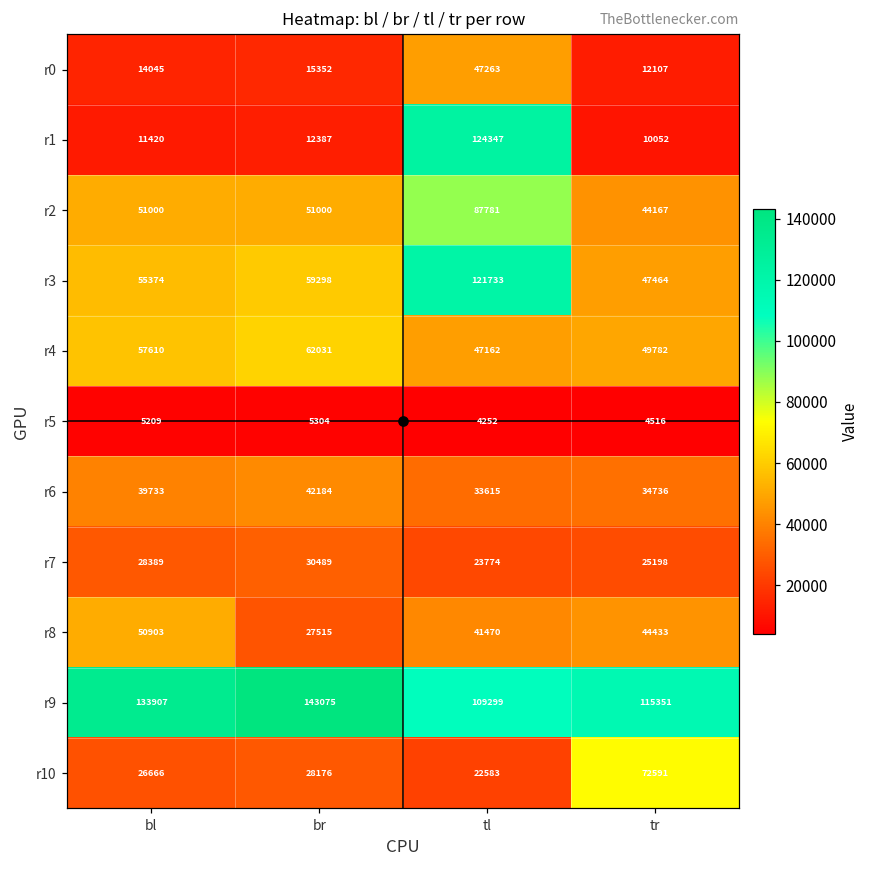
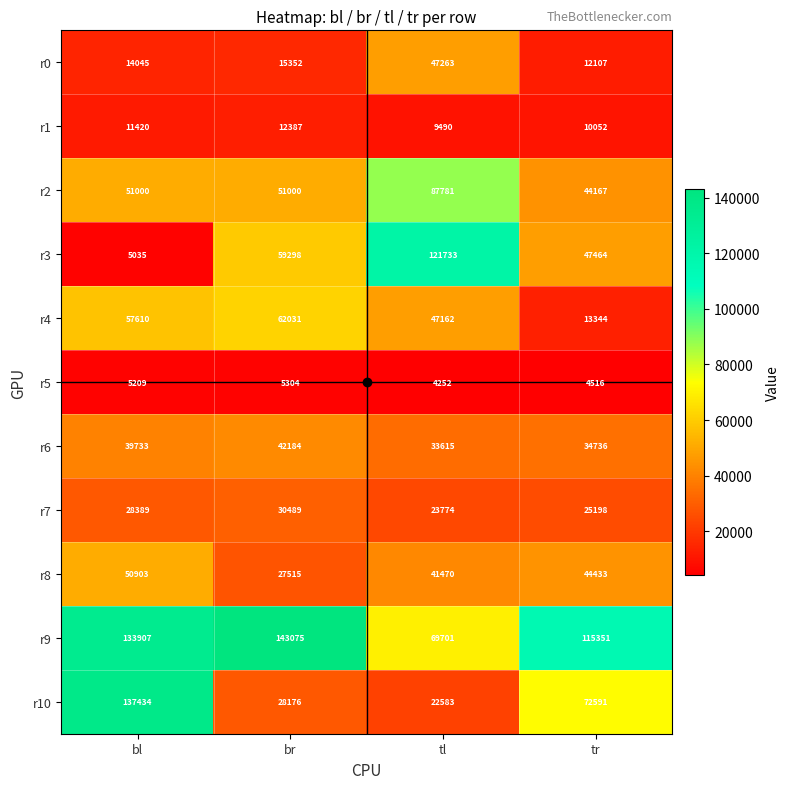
r1, tl: 124347 -> 9490
r3, bl: 55374 -> 5035
r4, tr: 49782 -> 13344
r9, tl: 109299 -> 69701
r10, bl: 26666 -> 137434
